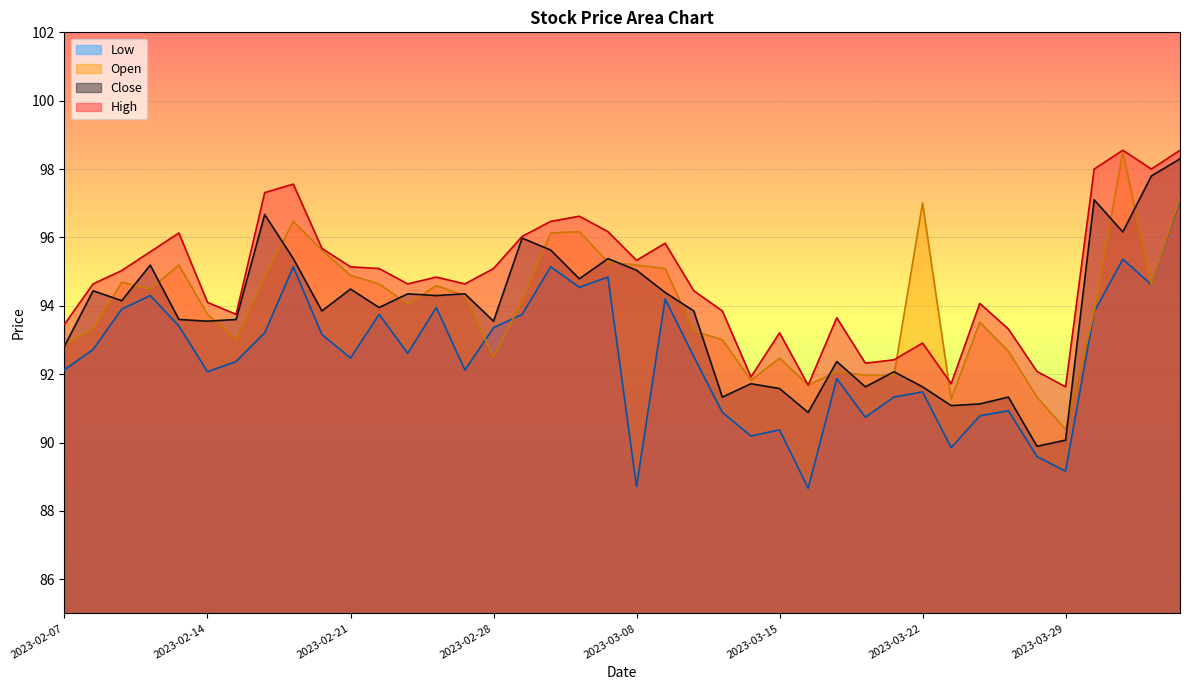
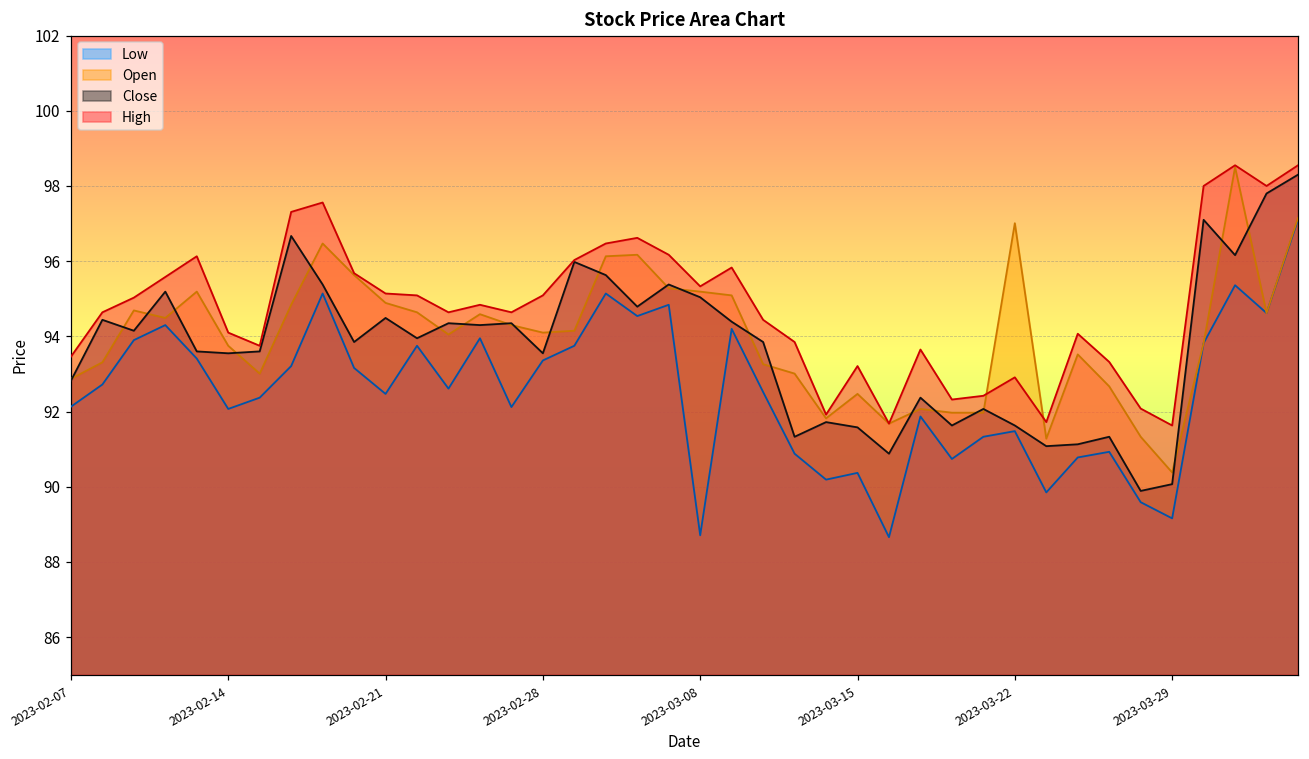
Open, 2023-02-28: 92.5 -> 94.1
